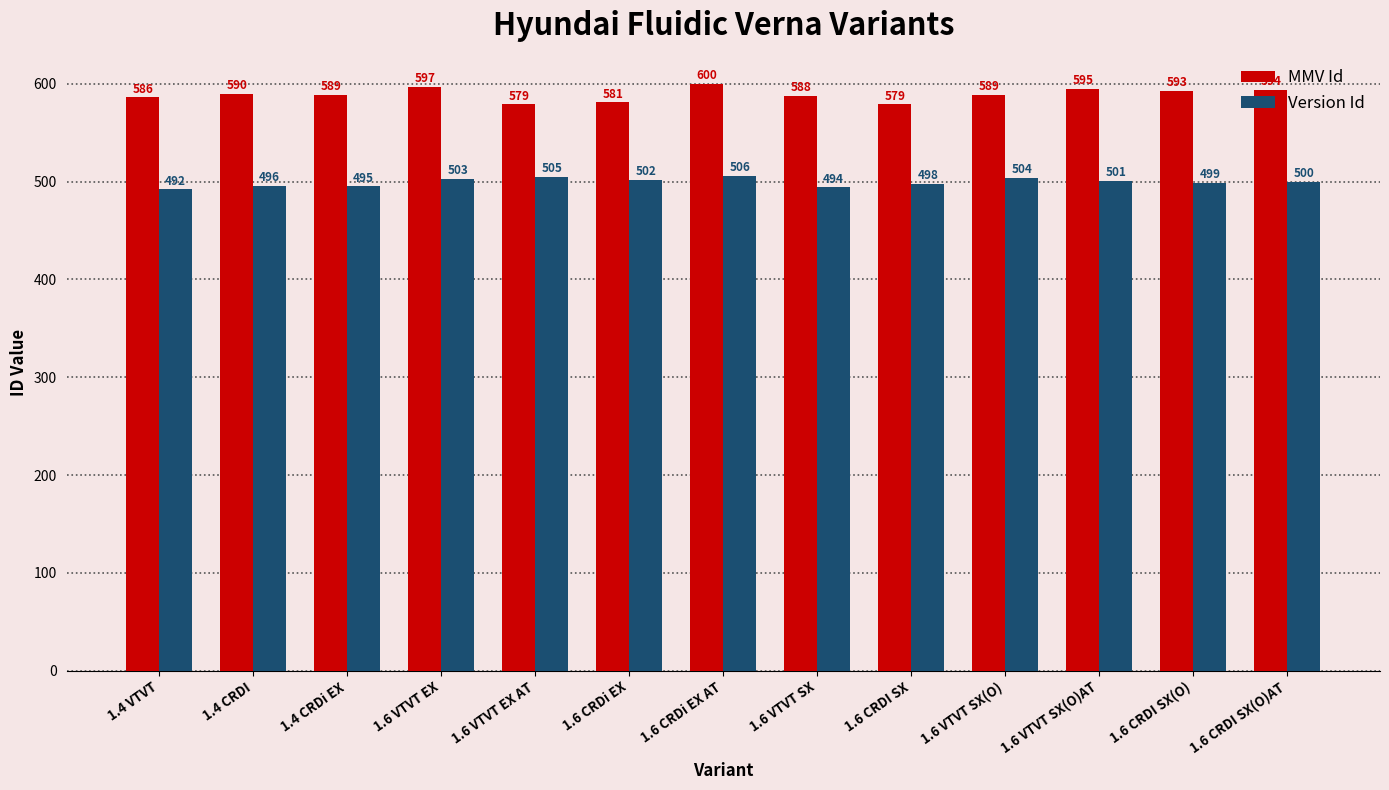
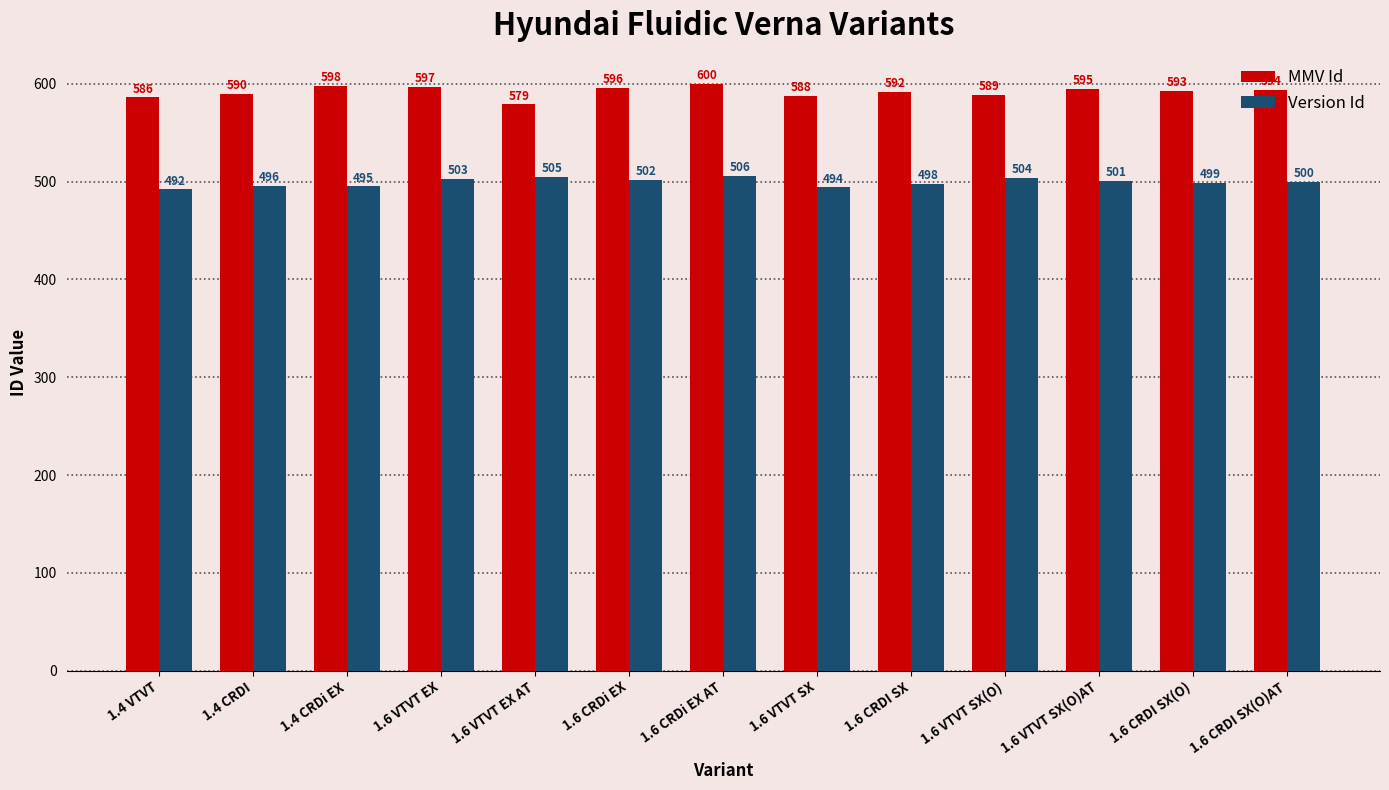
MMV Id, 1.4 CRDi EX: 589 -> 598
MMV Id, 1.6 CRDi EX: 581 -> 596
MMV Id, 1.6 CRDI SX: 579 -> 592
